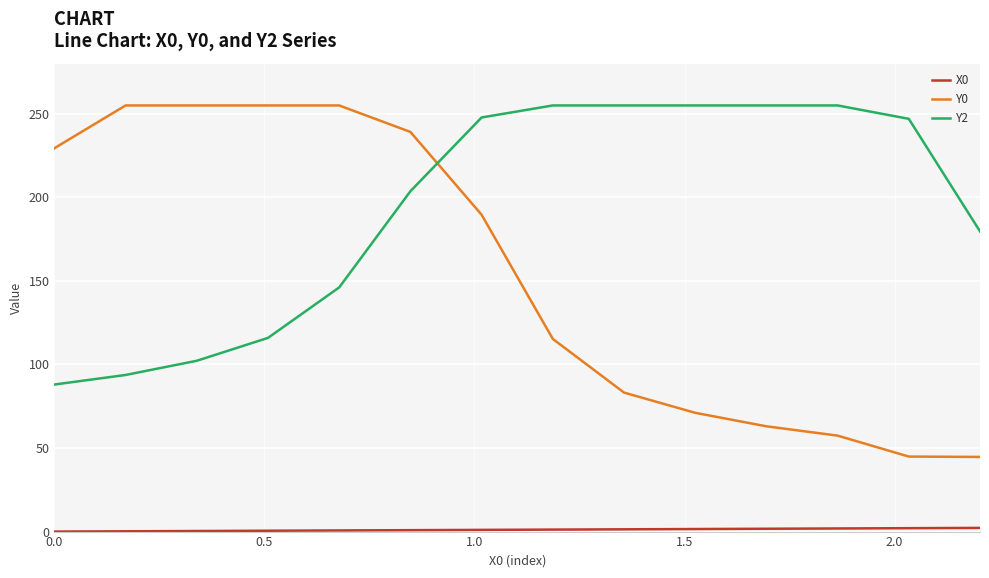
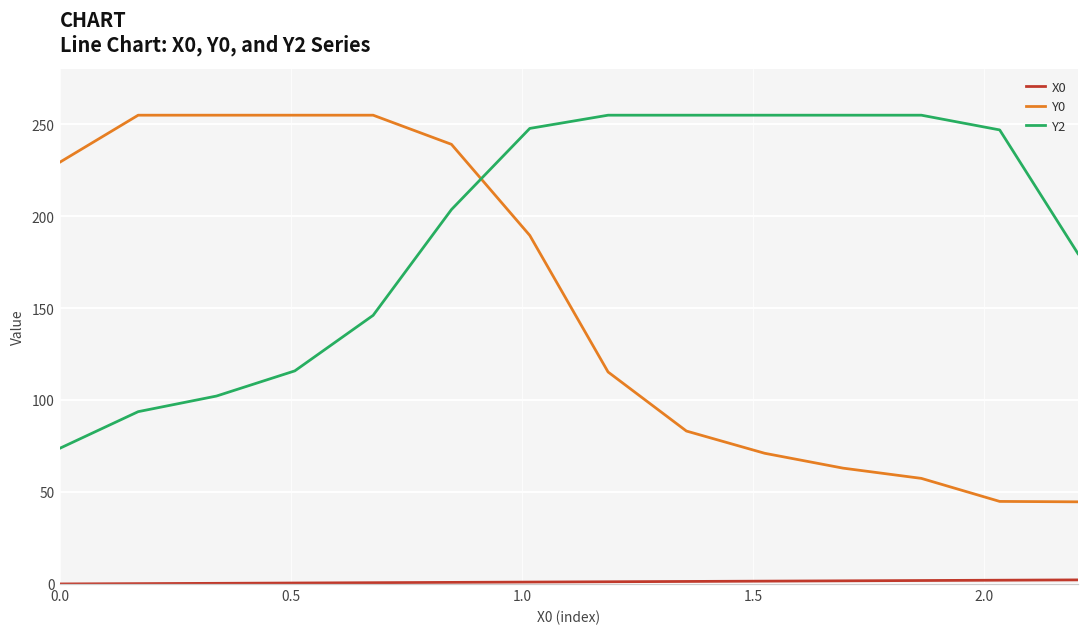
Y2, 0.0: 88 -> 74
